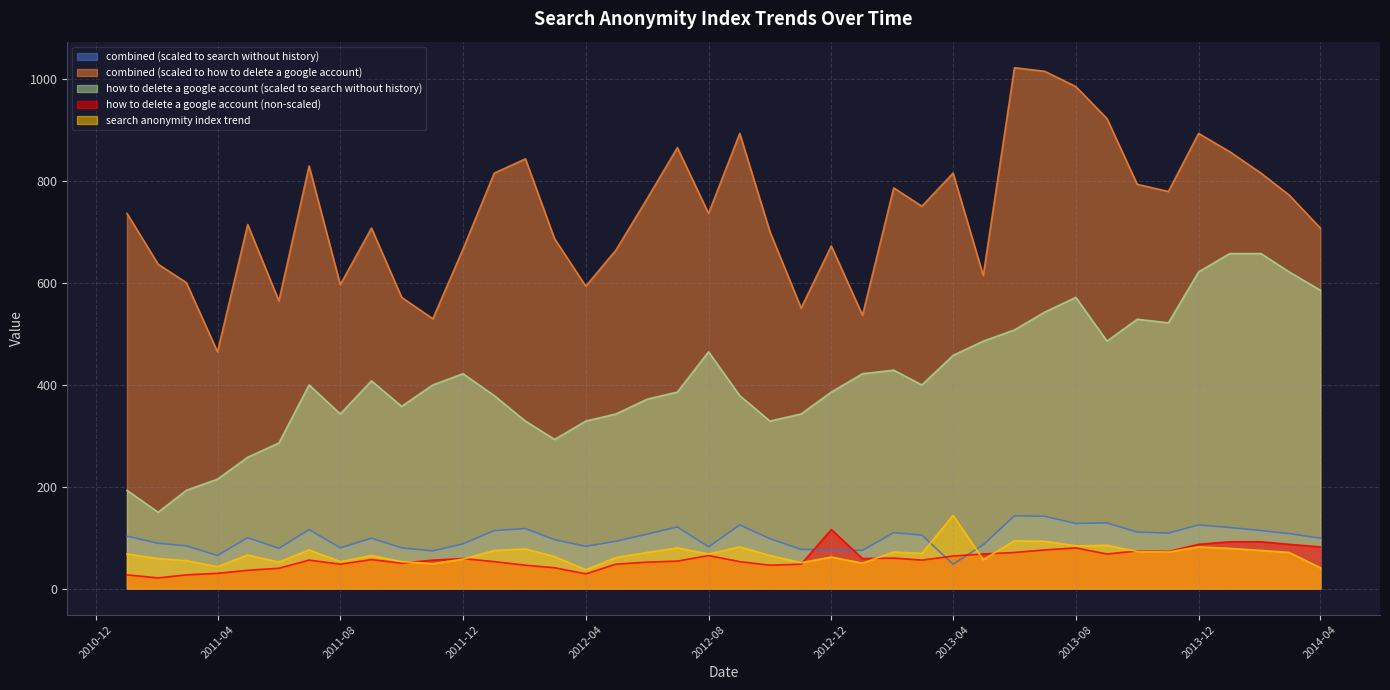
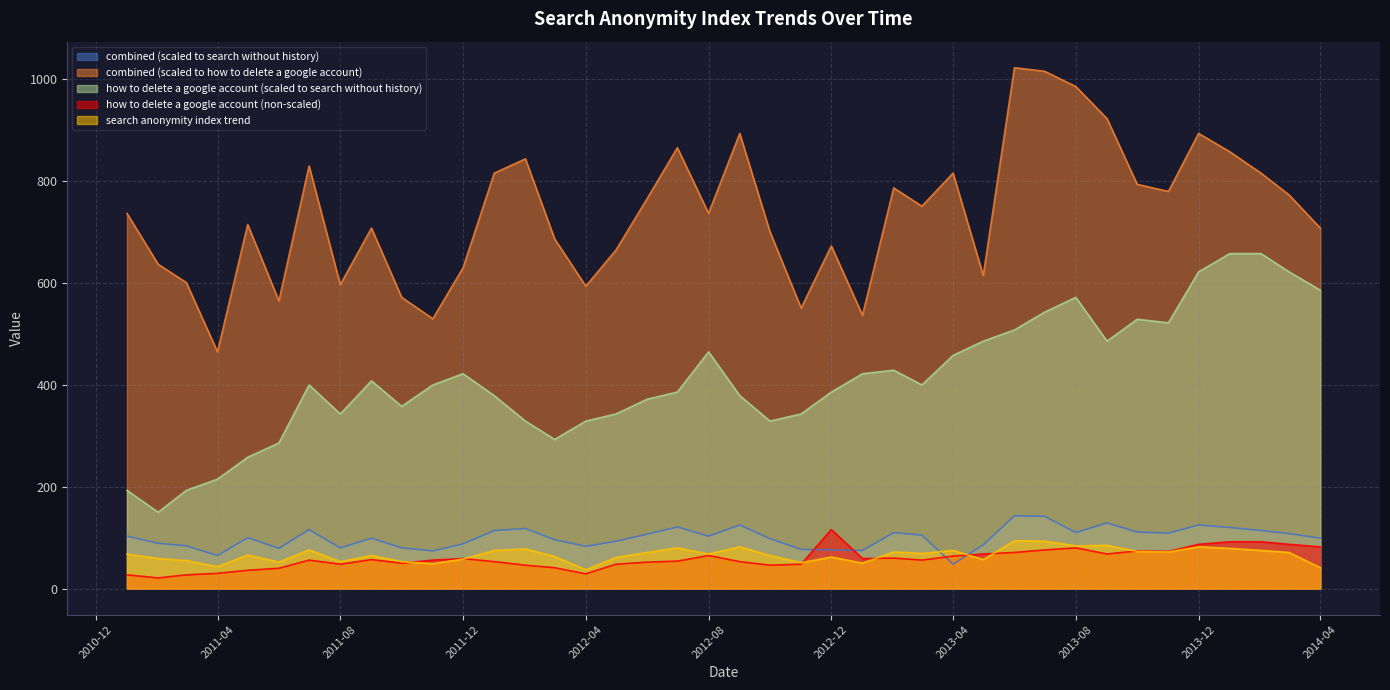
combined (scaled to how to delete a google account), 2011-12: 670 -> 630
combined (scaled to search without history), 2012-08: 80 -> 100
search anonymity index trend, 2013-04: 140 -> 80
combined (scaled to search without history), 2013-08: 130 -> 110
